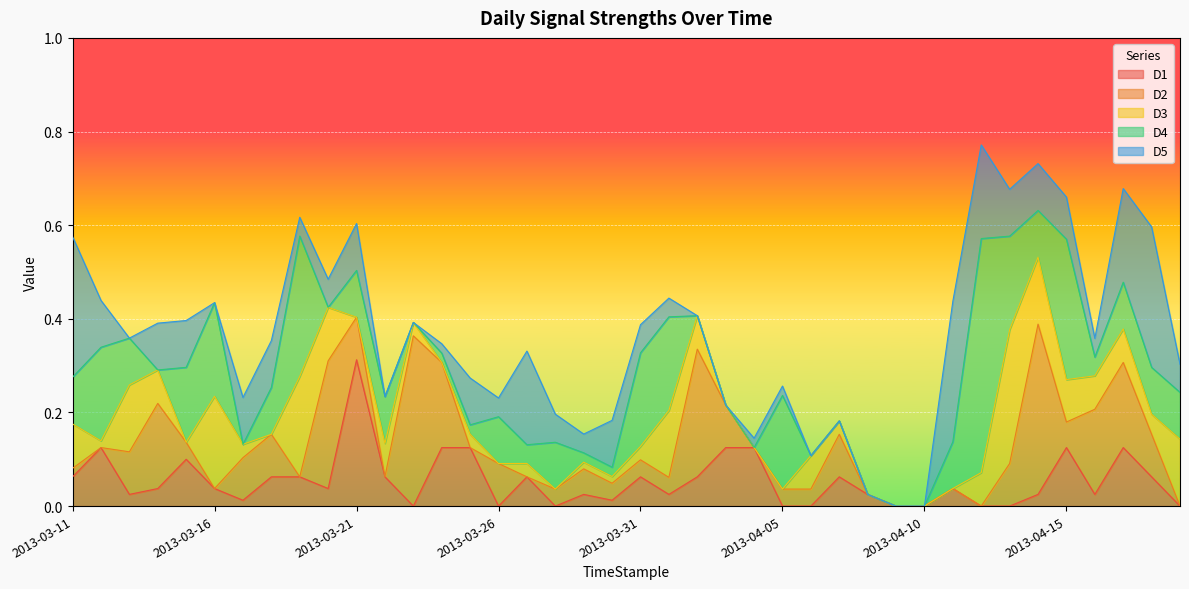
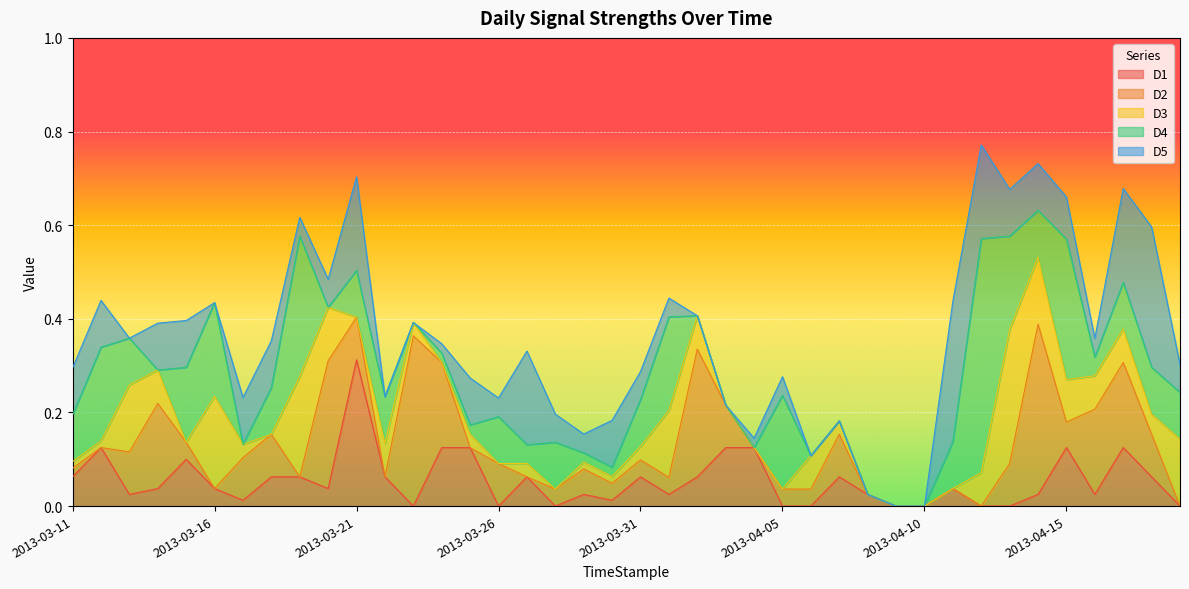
D3, 2013-03-11: 0.09 -> 0.01
D5, 2013-03-11: 0.3 -> 0.1
D5, 2013-03-21: 0.1 -> 0.2
D4, 2013-03-31: 0.2 -> 0.1
D5, 2013-04-05: 0.02 -> 0.04
